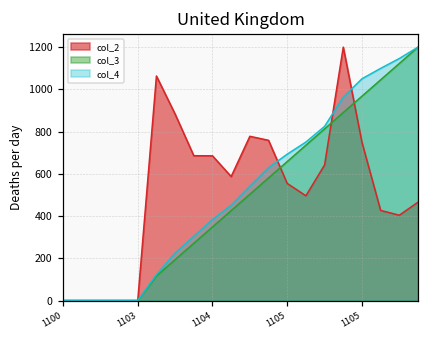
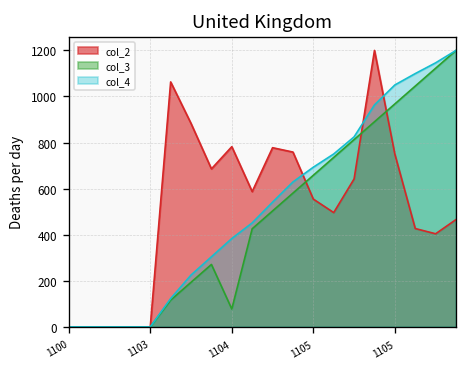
col_2, 1104: 690 -> 780
col_3, 1104: 350 -> 80
